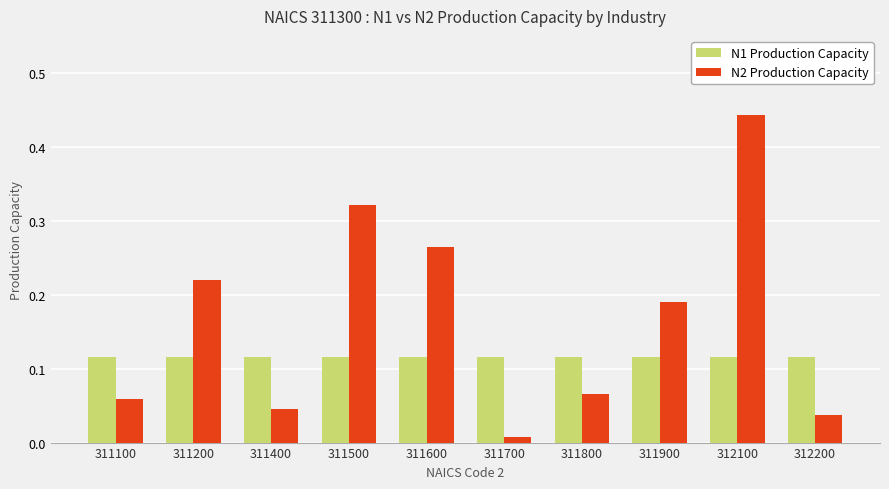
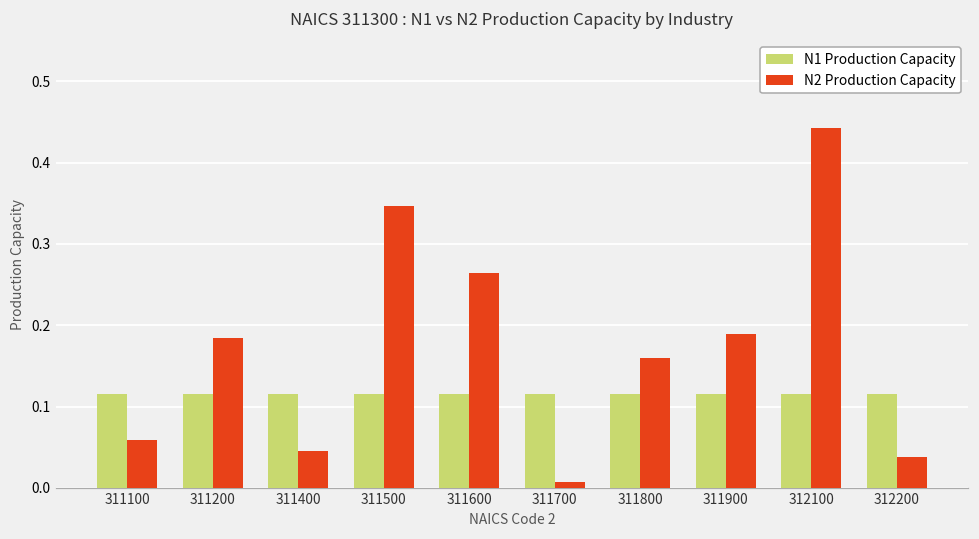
N2 Production Capacity, 311200: 0.22 -> 0.18
N2 Production Capacity, 311500: 0.32 -> 0.35
N2 Production Capacity, 311800: 0.07 -> 0.16
